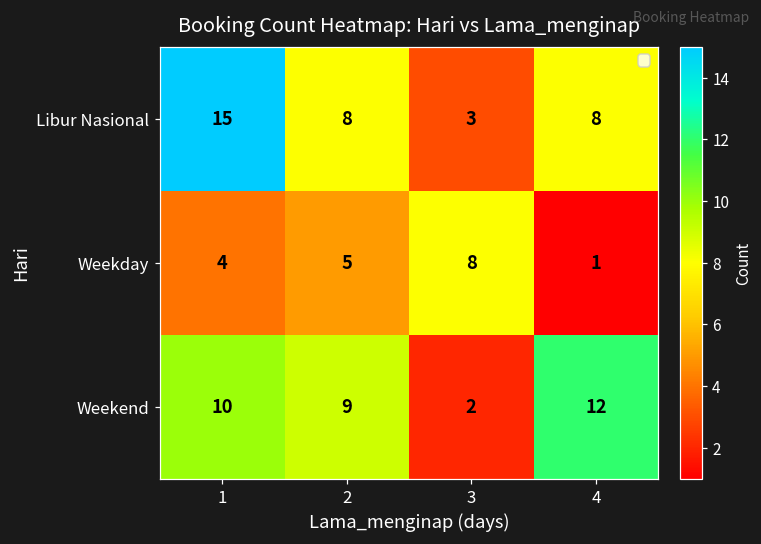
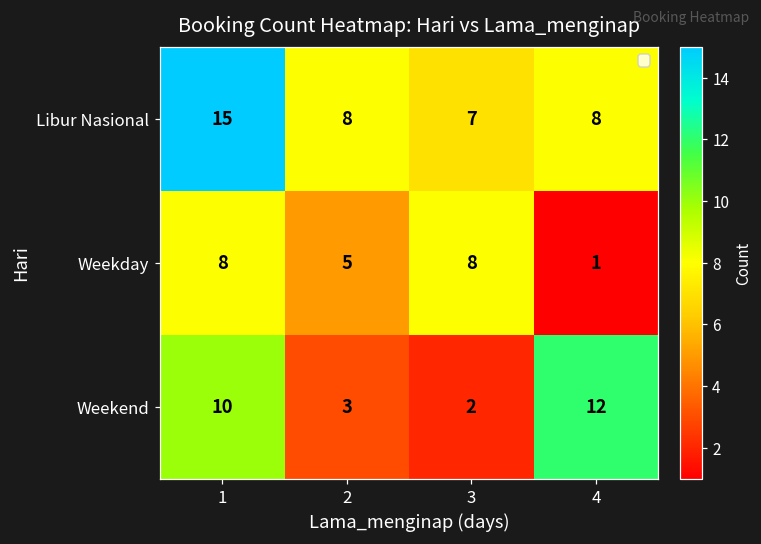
Libur Nasional, 3: 3 -> 7
Weekday, 1: 4 -> 8
Weekend, 2: 9 -> 3
